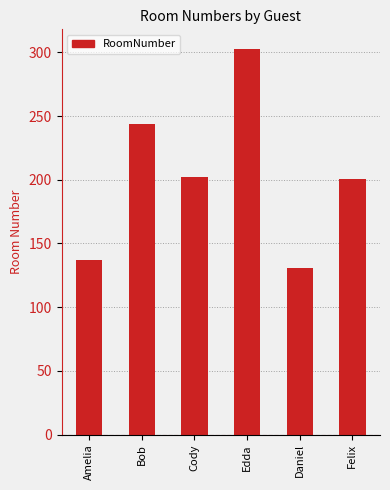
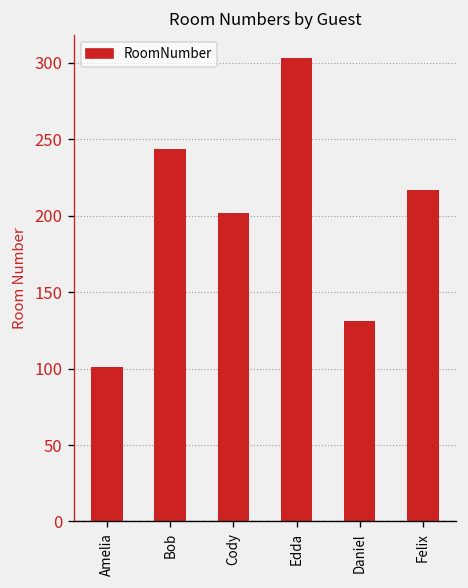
Amelia: 137 -> 101
Felix: 201 -> 217
